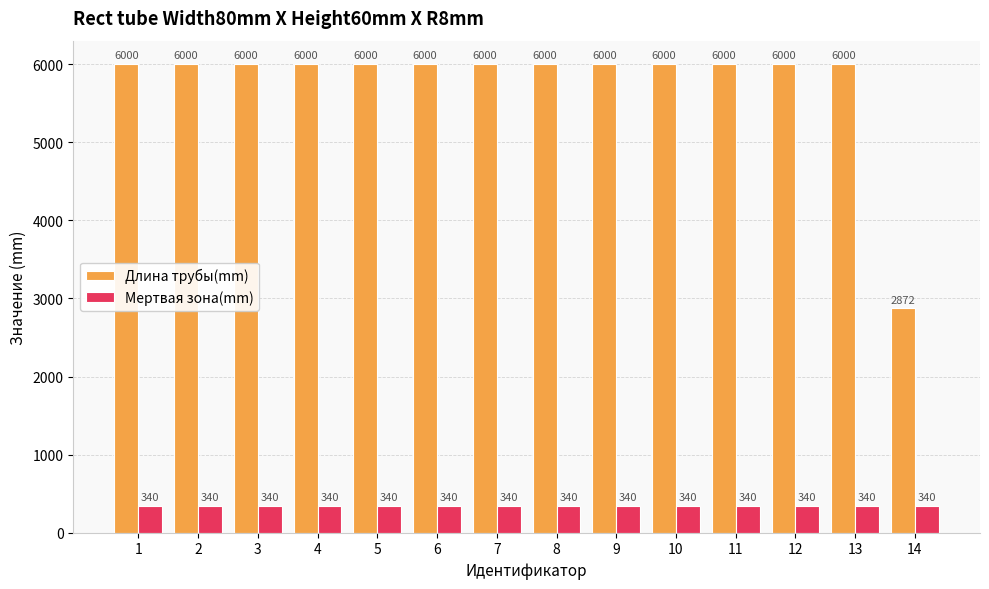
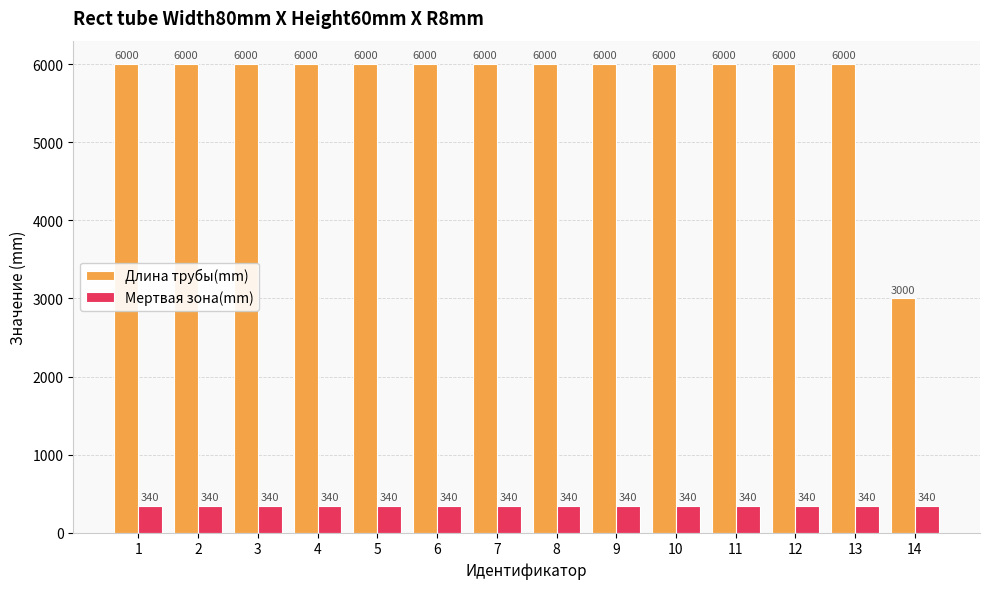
Длина трубы(mm), 14: 2872 -> 3000
